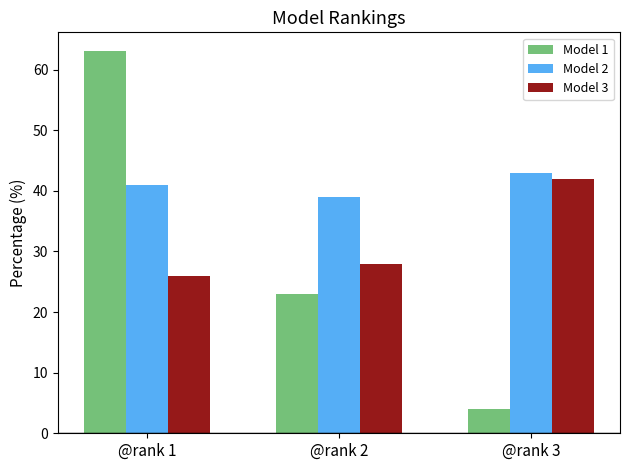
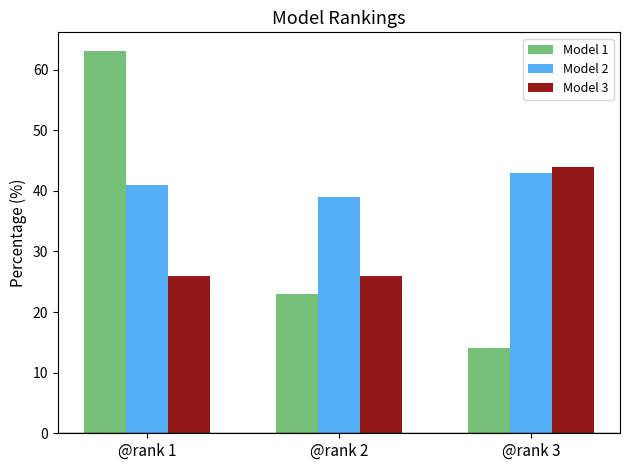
Model 3, @rank 2: 28 -> 26
Model 1, @rank 3: 4 -> 14
Model 3, @rank 3: 42 -> 44
